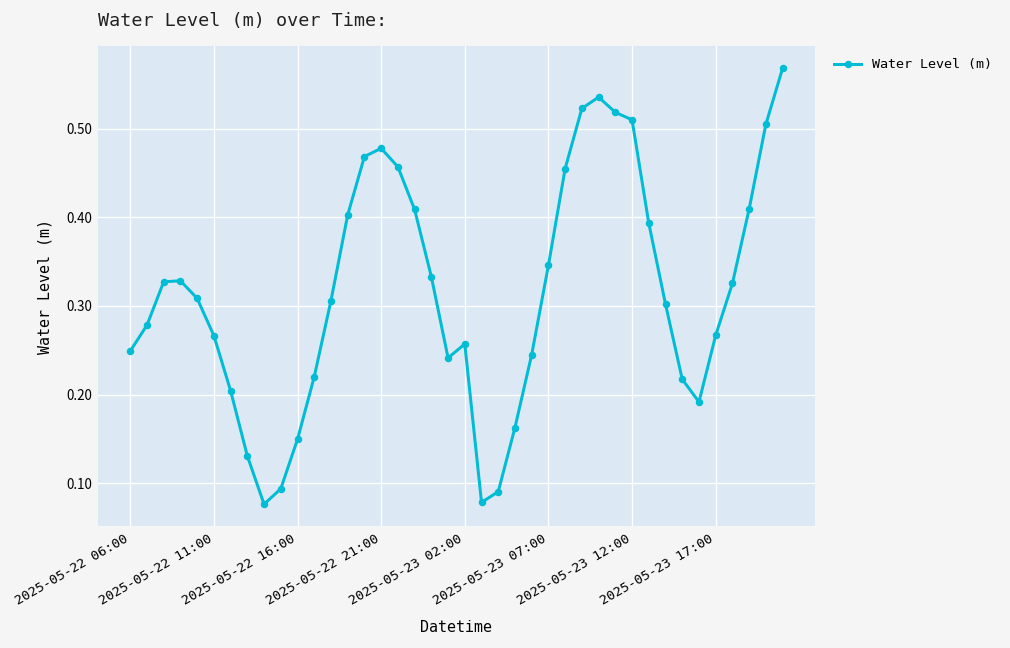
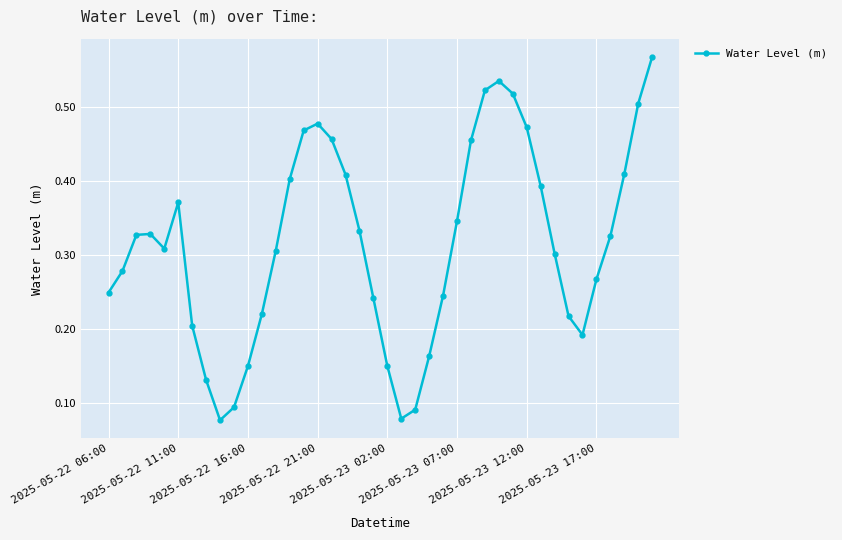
2025-05-22 11:00: 0.27 -> 0.37
2025-05-23 02:00: 0.26 -> 0.15
2025-05-23 12:00: 0.51 -> 0.47
